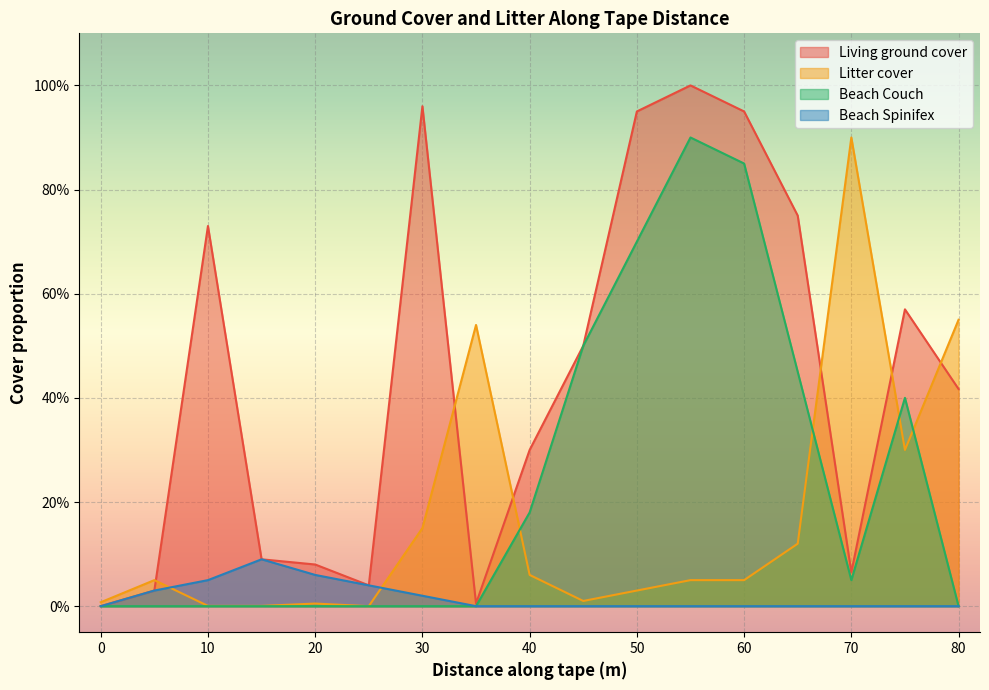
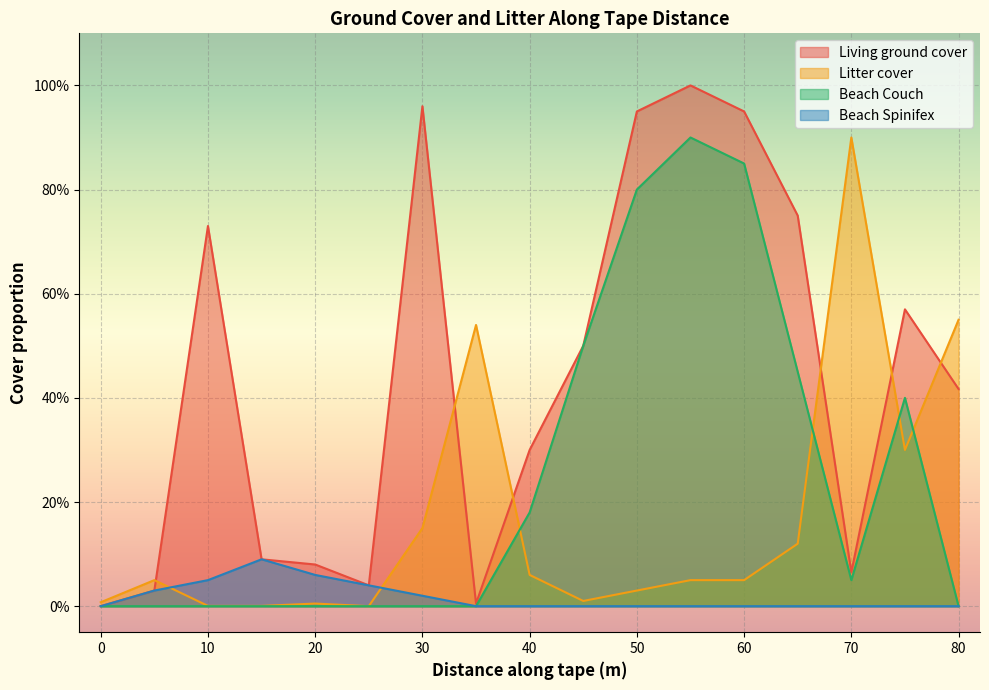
Beach Couch, 50: 70% -> 80%
